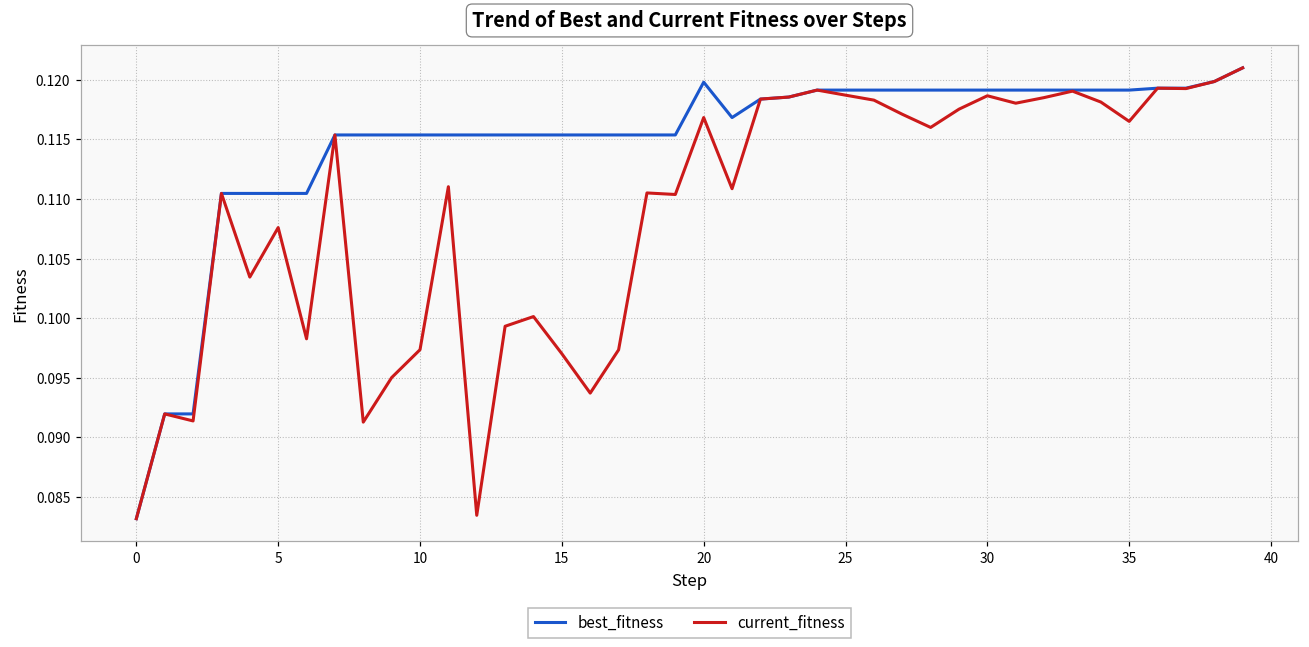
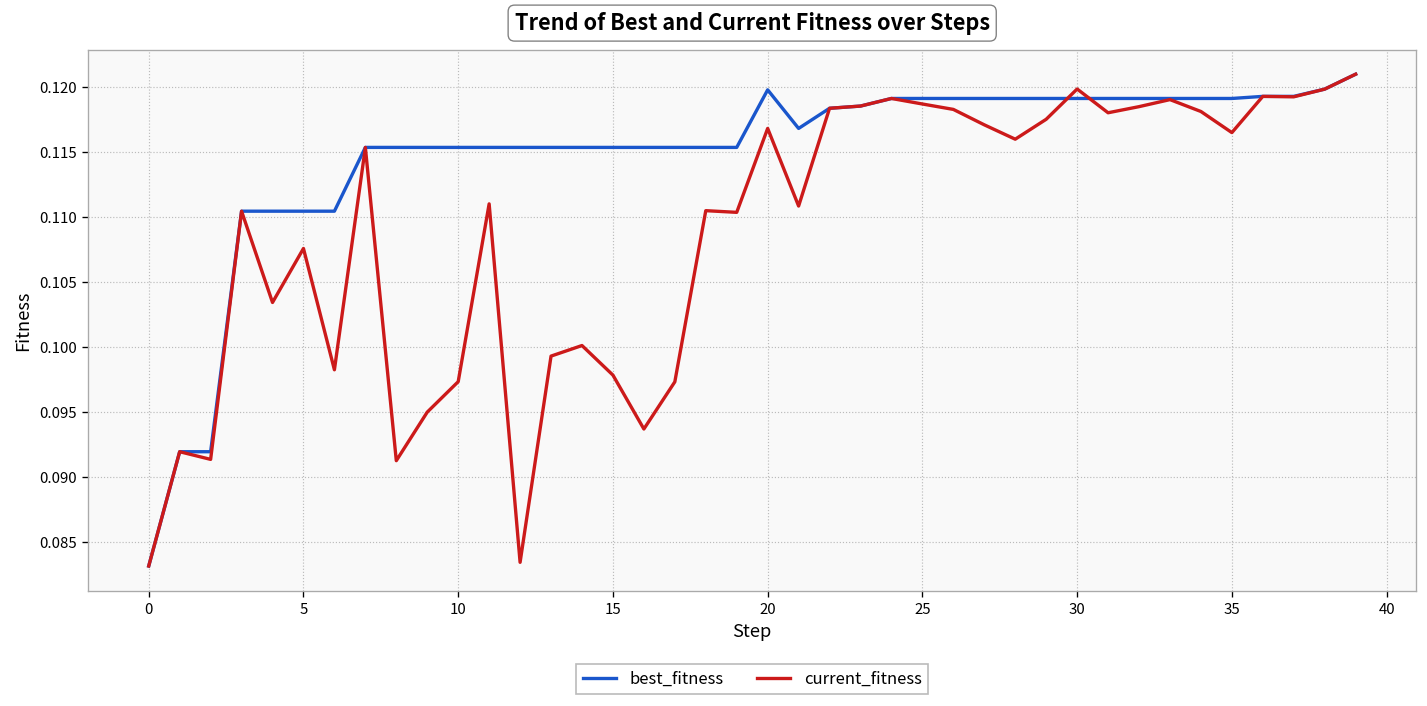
current_fitness, 15: 0.0970 -> 0.0979
current_fitness, 30: 0.1187 -> 0.1199
